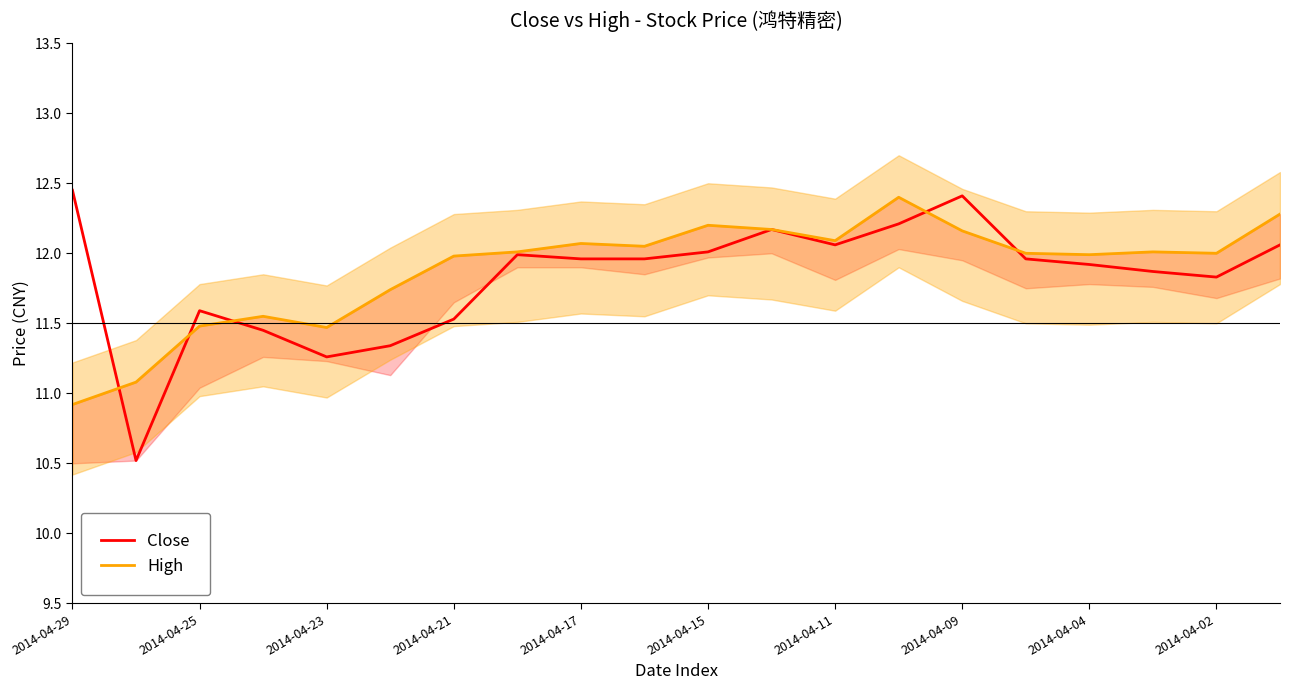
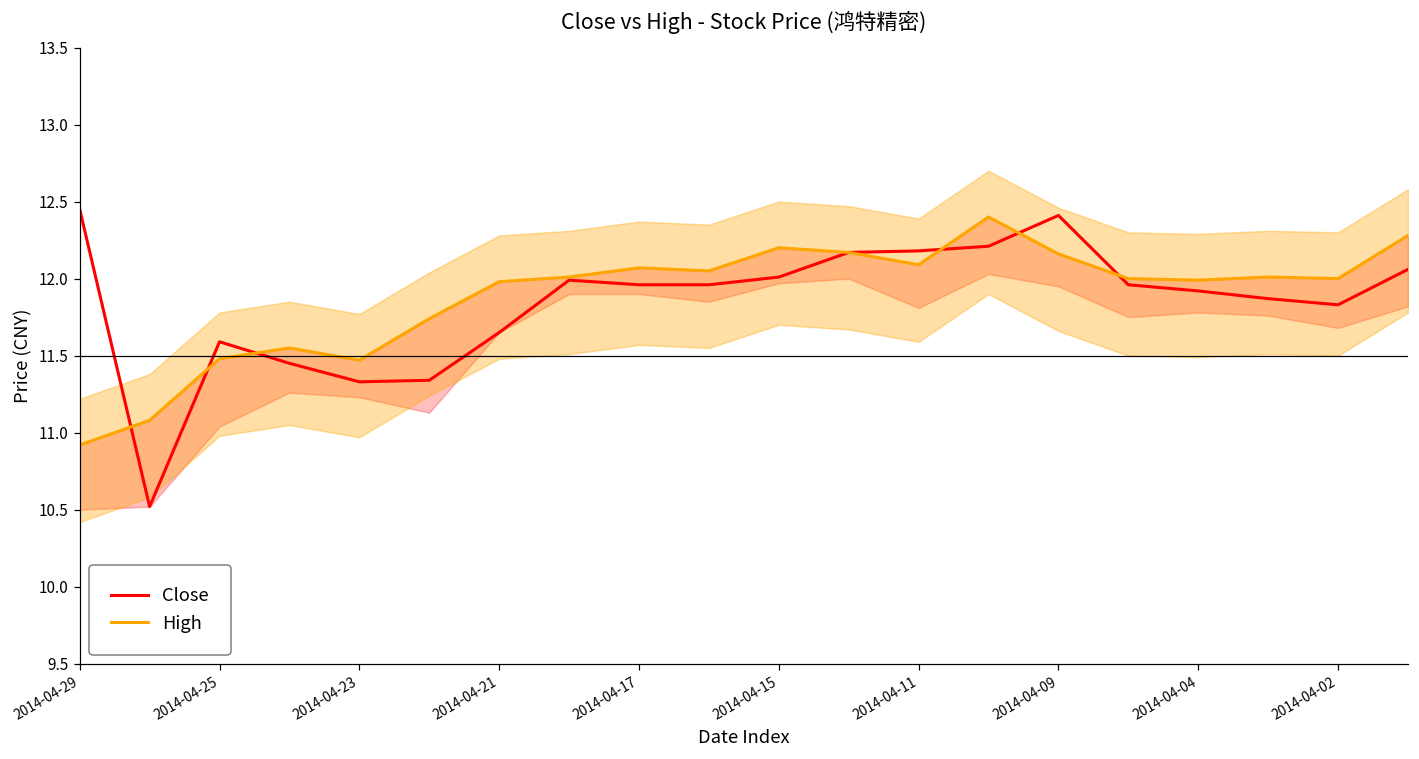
Close, 2014-04-23: 11.26 -> 11.33
Close, 2014-04-21: 11.53 -> 11.65
Close, 2014-04-11: 12.06 -> 12.18
